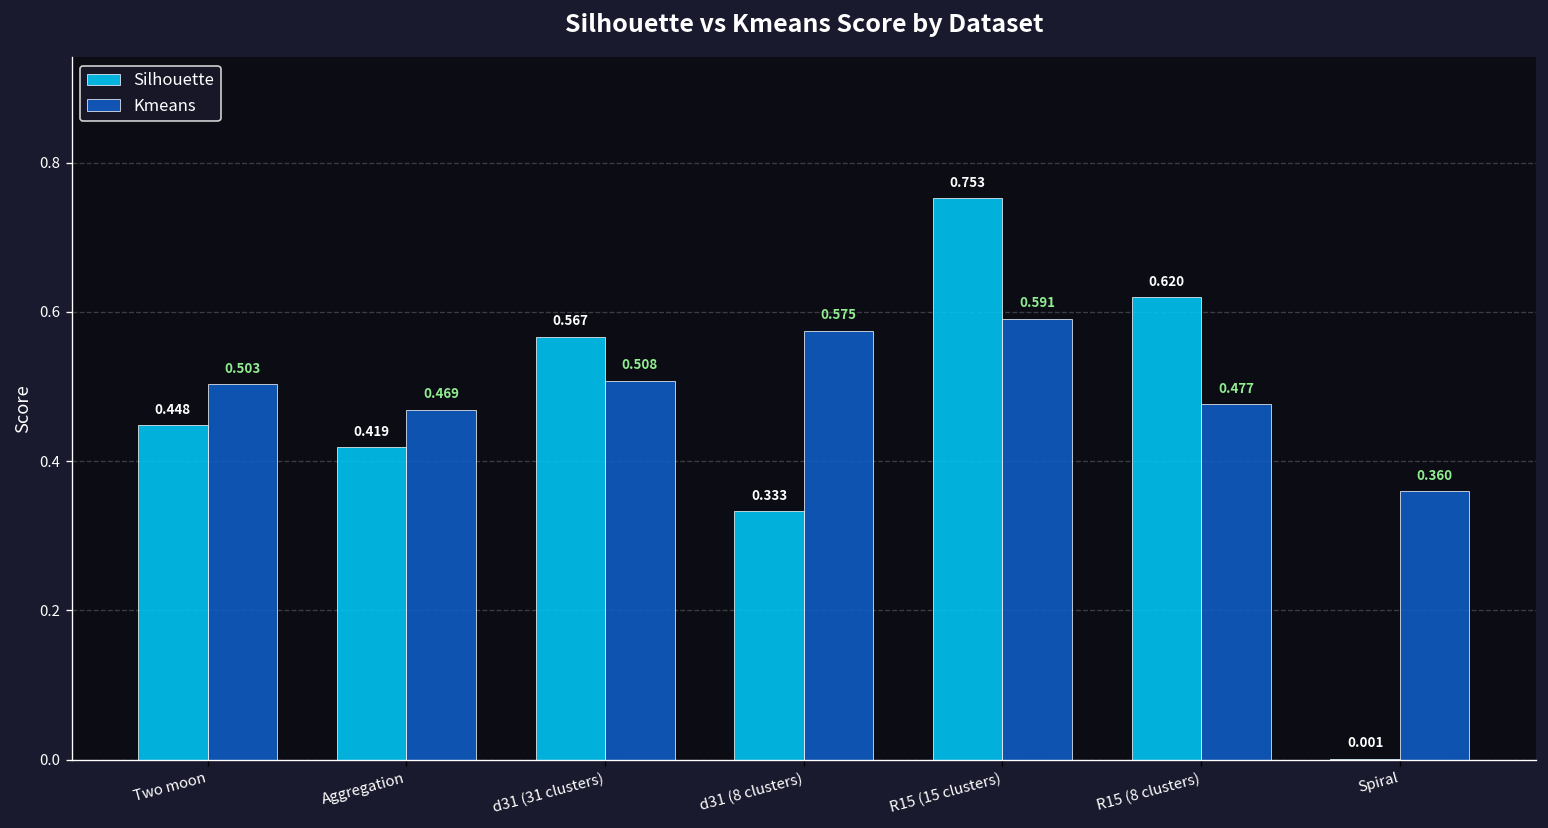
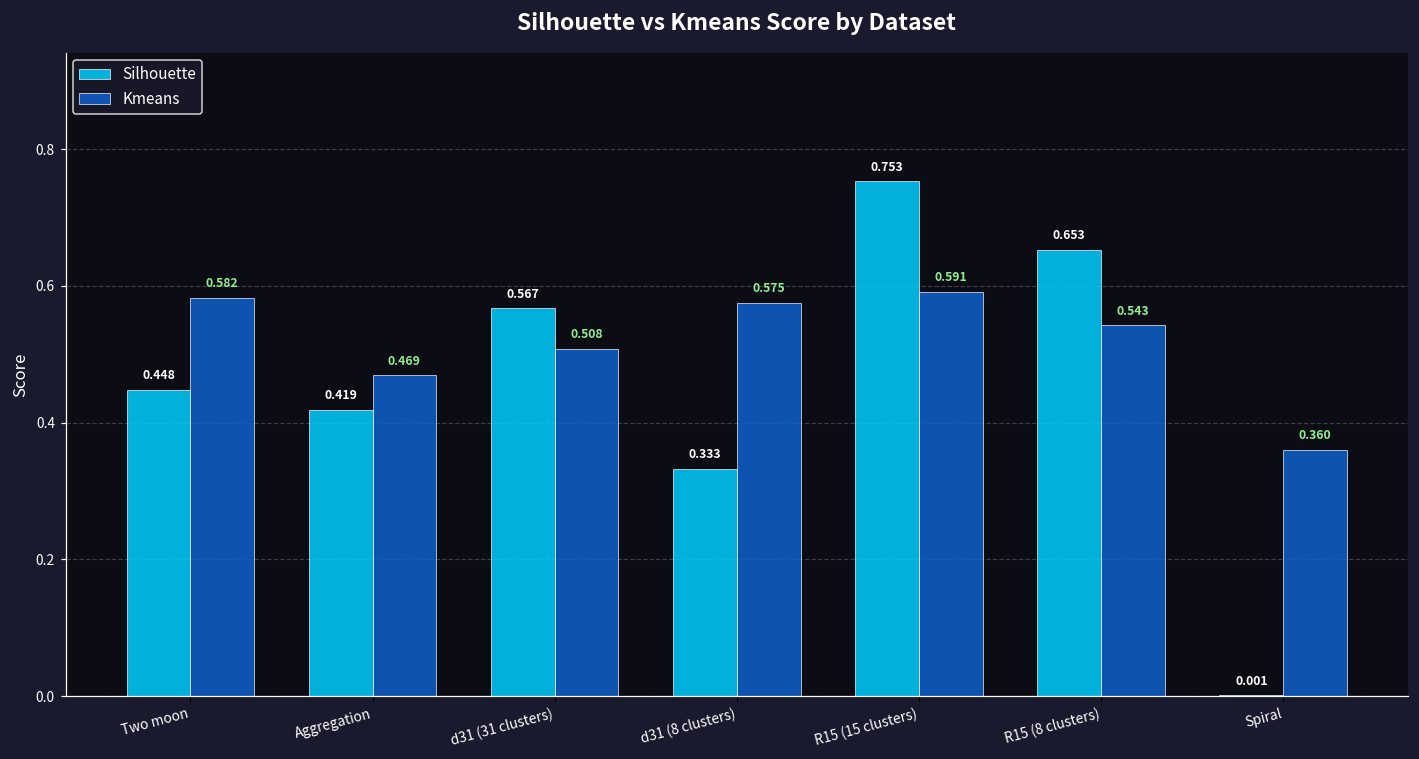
Kmeans, Two moon: 0.503 -> 0.582
Silhouette, R15 (8 clusters): 0.620 -> 0.653
Kmeans, R15 (8 clusters): 0.477 -> 0.543
